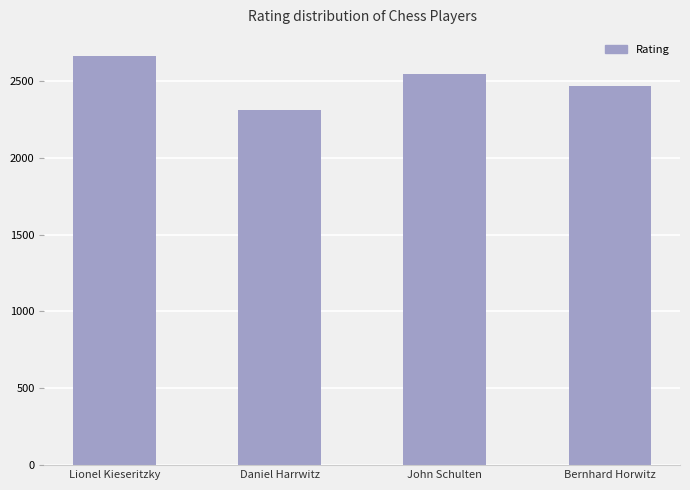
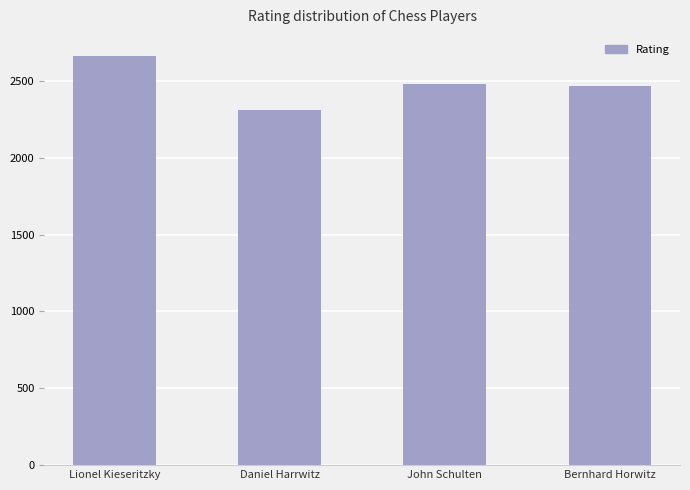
John Schulten: 2540 -> 2480
